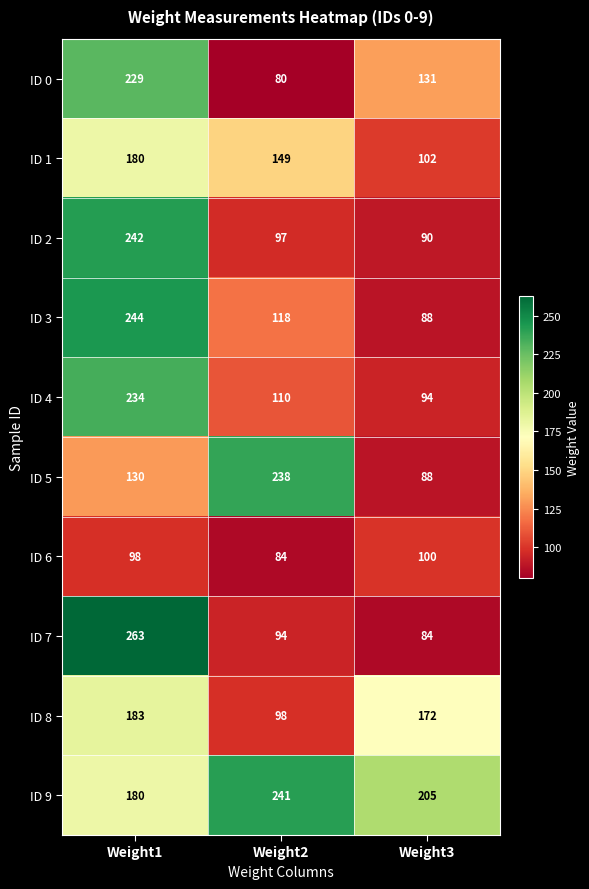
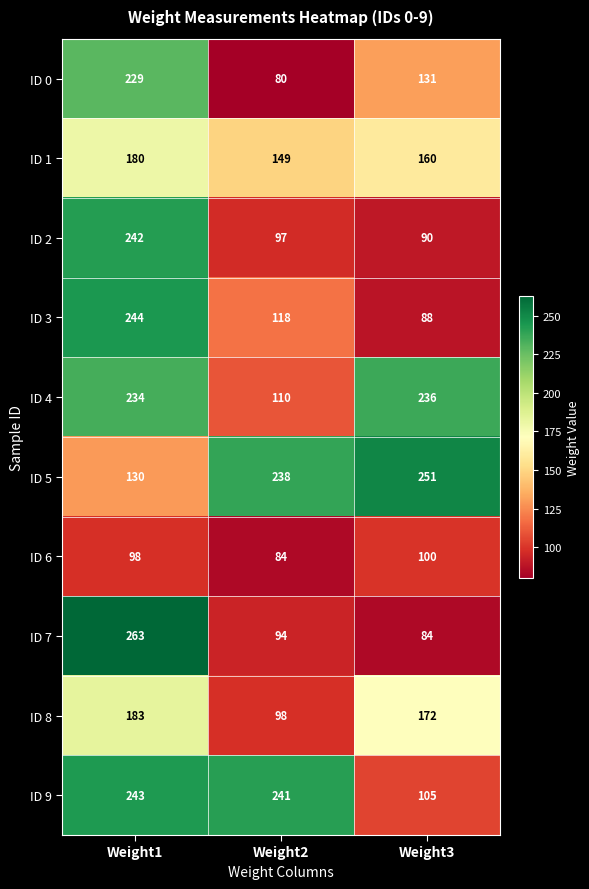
ID 1, Weight3: 102 -> 160
ID 4, Weight3: 94 -> 236
ID 5, Weight3: 88 -> 251
ID 9, Weight1: 180 -> 243
ID 9, Weight3: 205 -> 105
